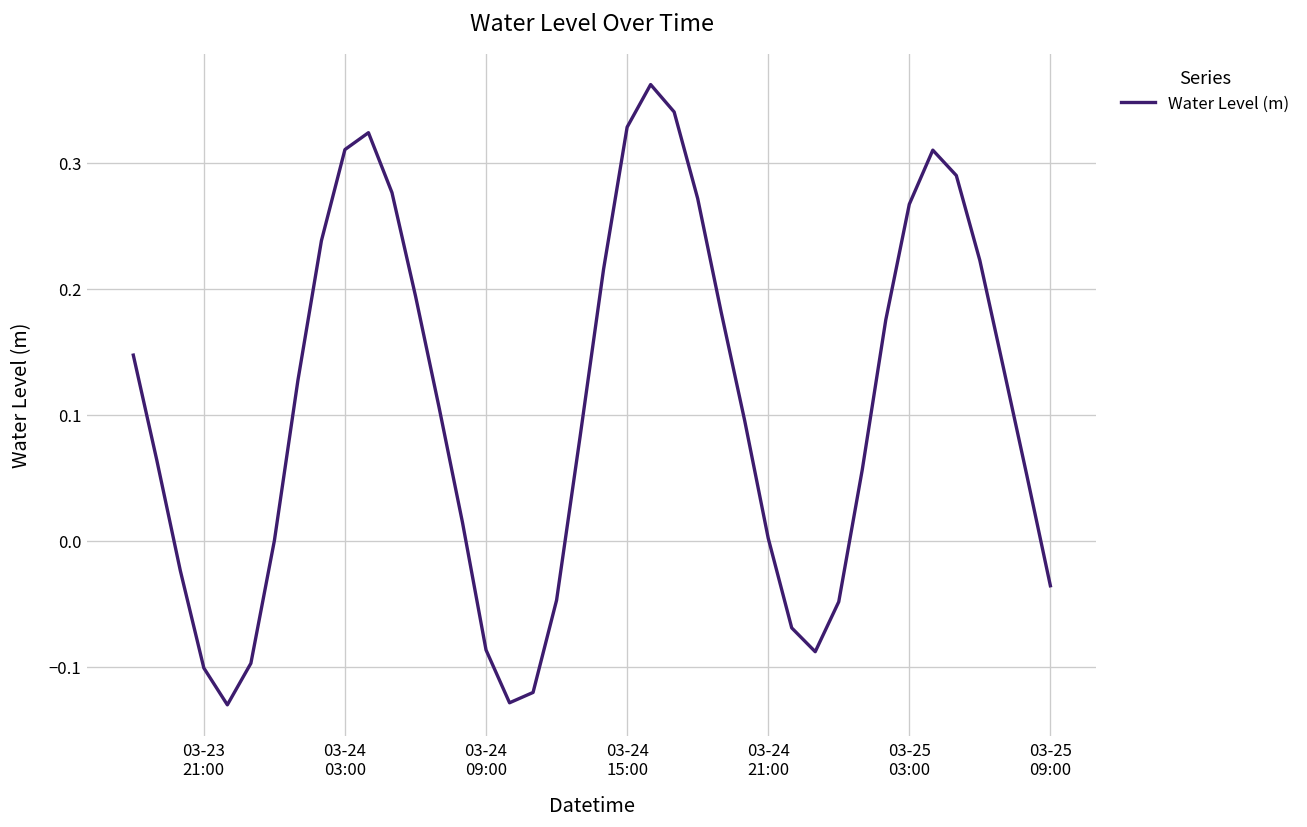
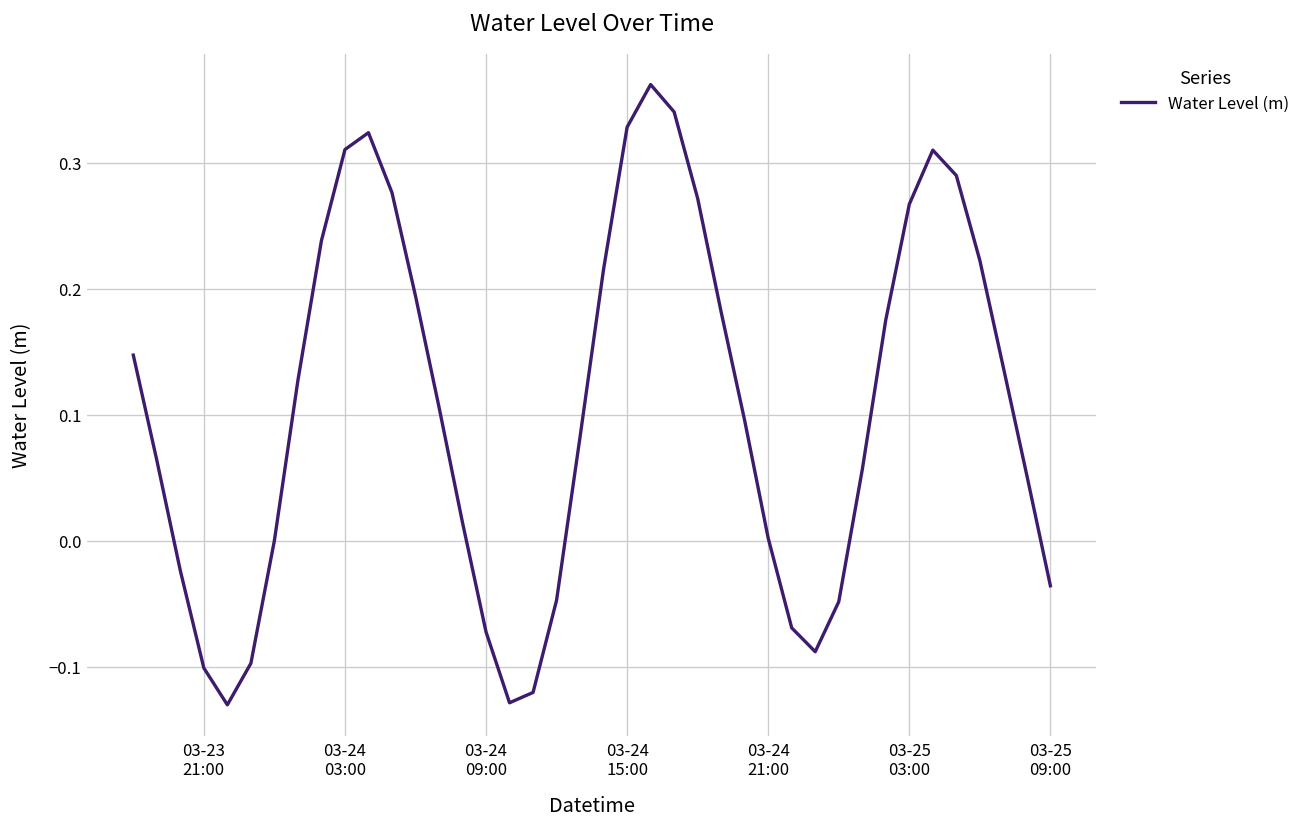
03-24 09:00: -0.087 -> -0.072
